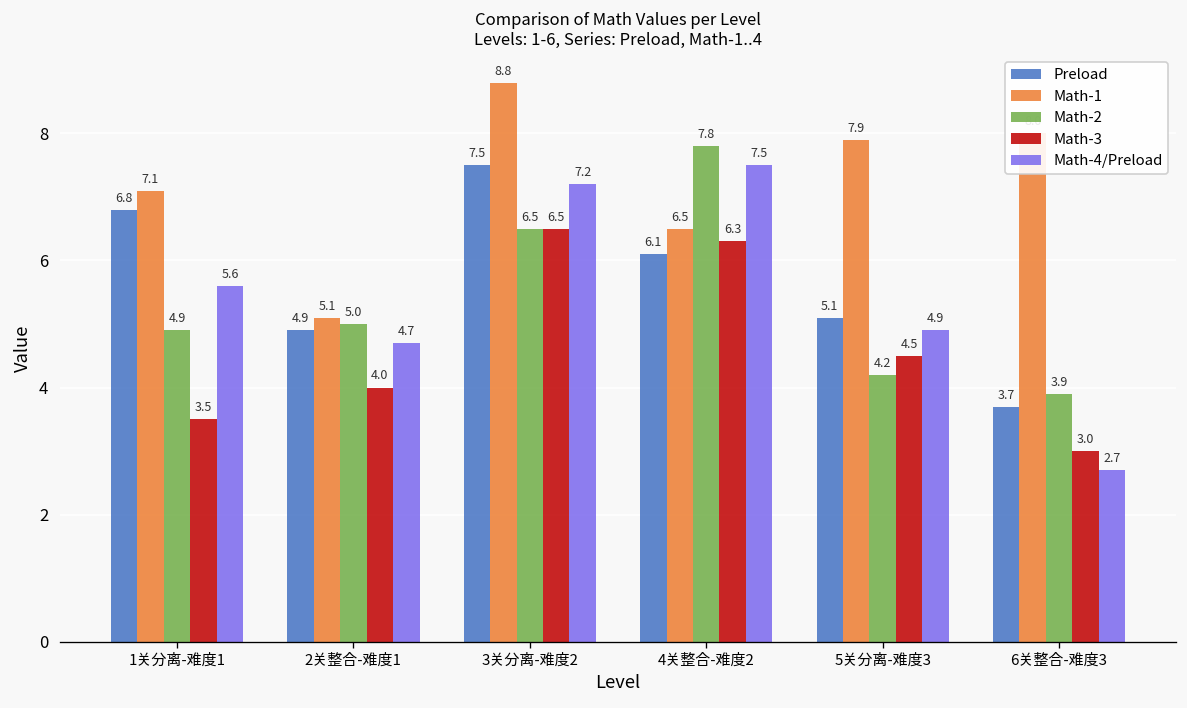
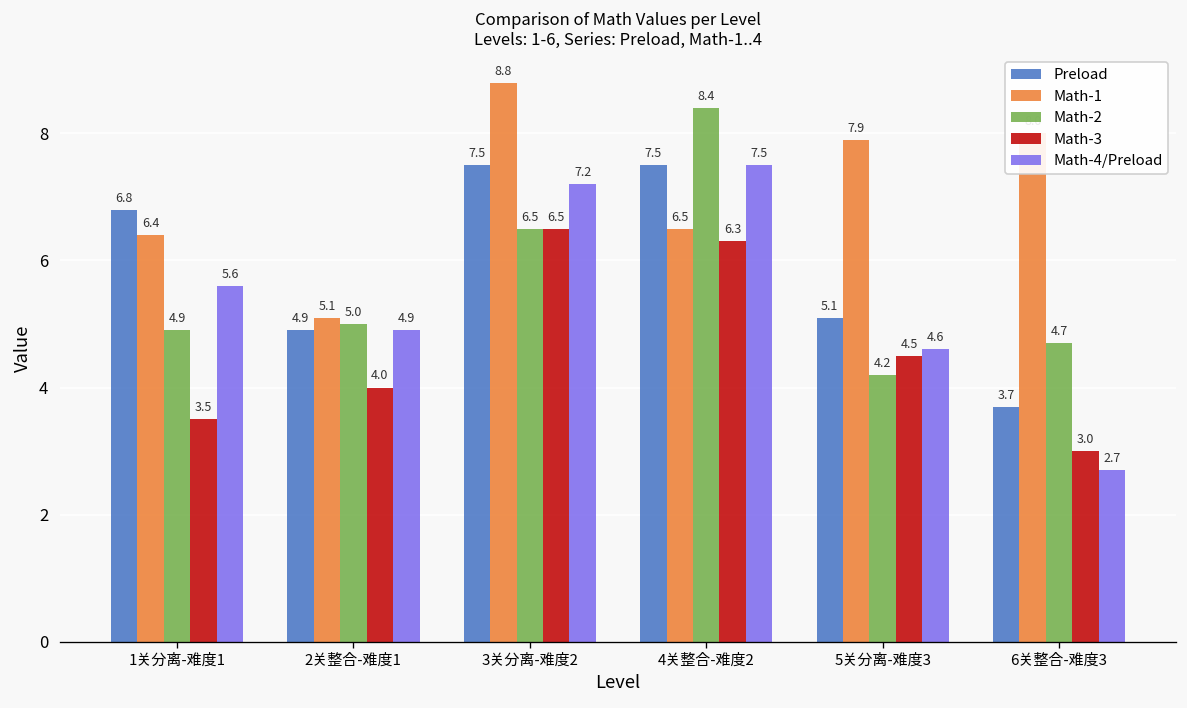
Math-1, 1关分离-难度1: 7.1 -> 6.4
Math-4/Preload, 2关整合-难度1: 4.7 -> 4.9
Preload, 4关整合-难度2: 6.1 -> 7.5
Math-2, 4关整合-难度2: 7.8 -> 8.4
Math-4/Preload, 5关分离-难度3: 4.9 -> 4.6
Math-2, 6关整合-难度3: 3.9 -> 4.7
